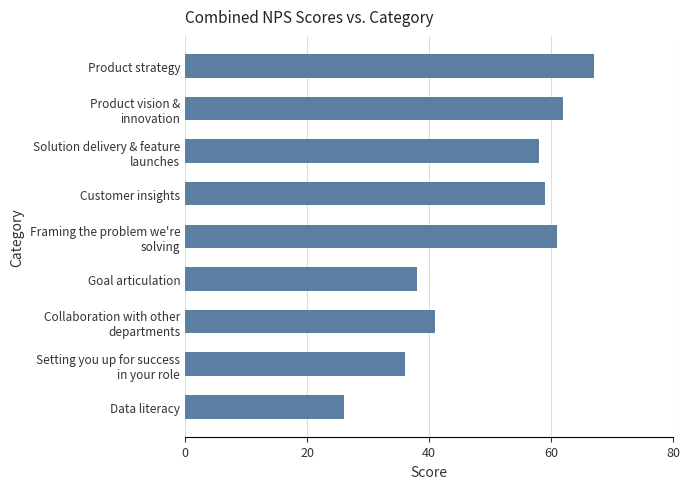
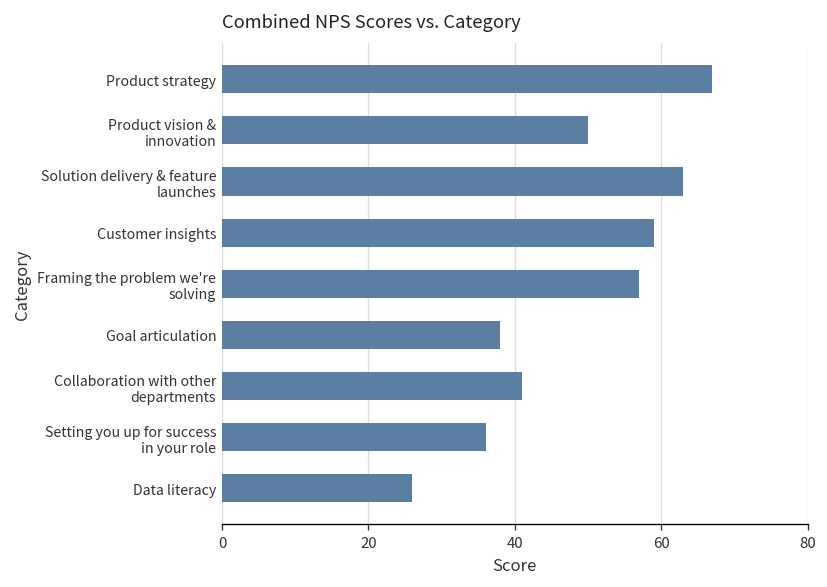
Product vision & innovation: 62 -> 50
Solution delivery & feature launches: 58 -> 63
Framing the problem we're solving: 61 -> 57
